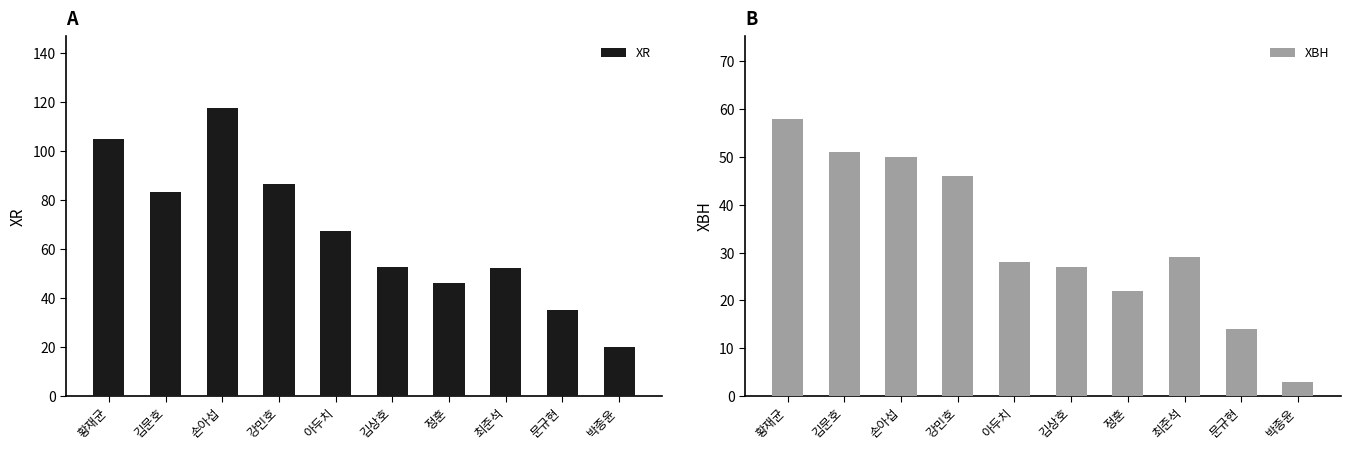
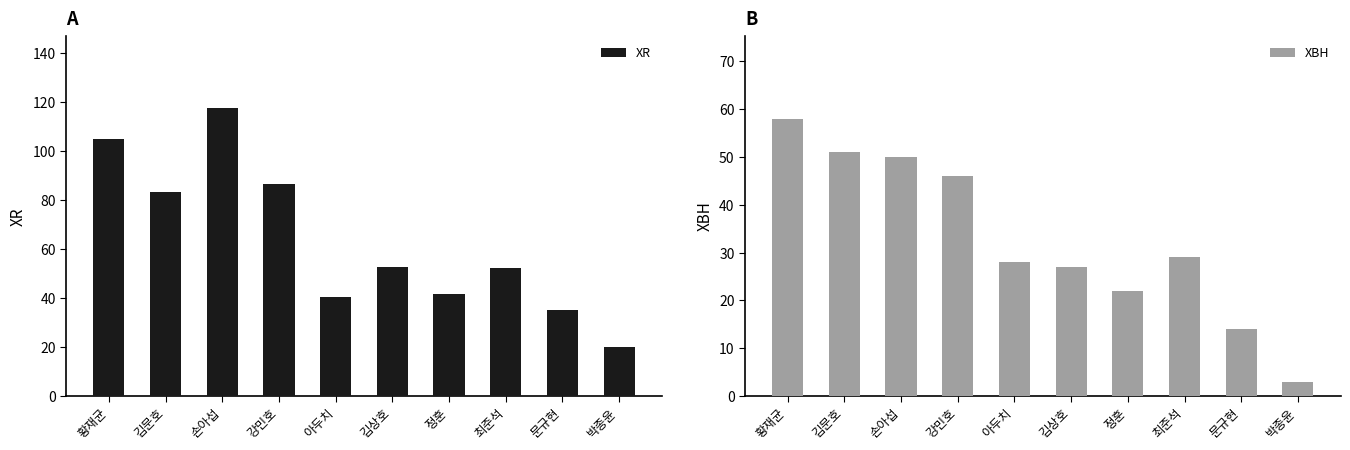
A, 아두치: 67 -> 40
A, 정훈: 46 -> 42
